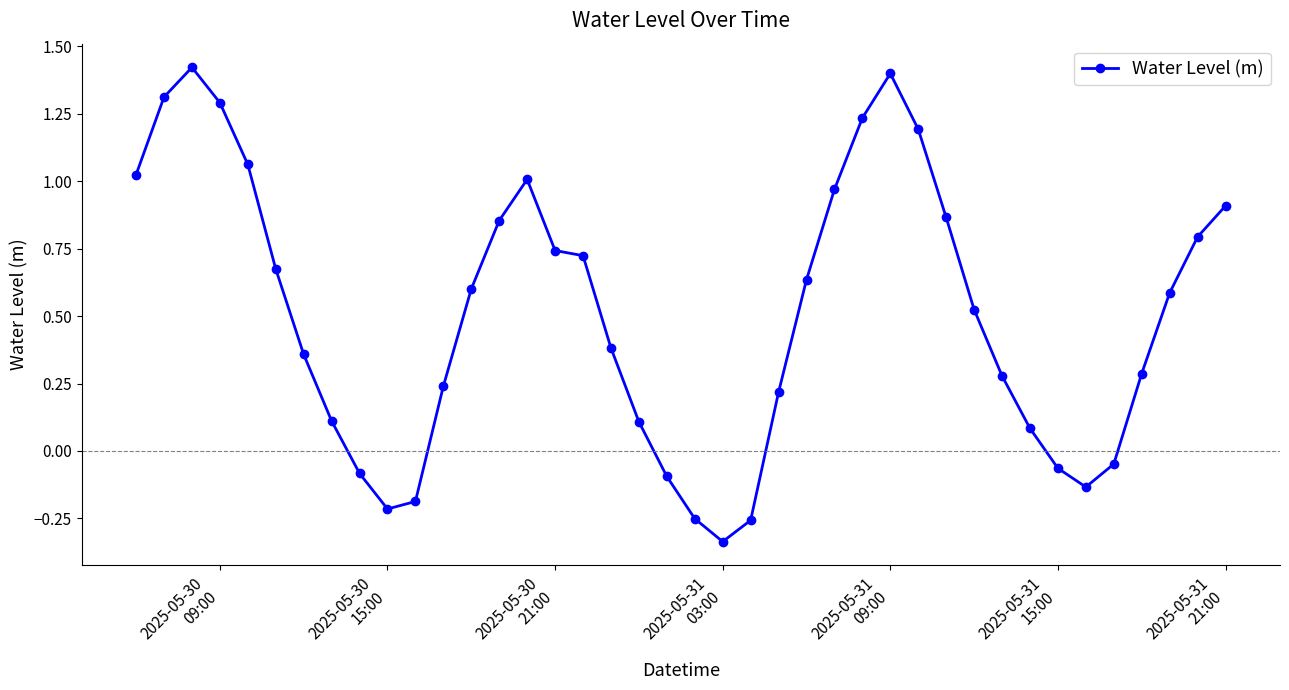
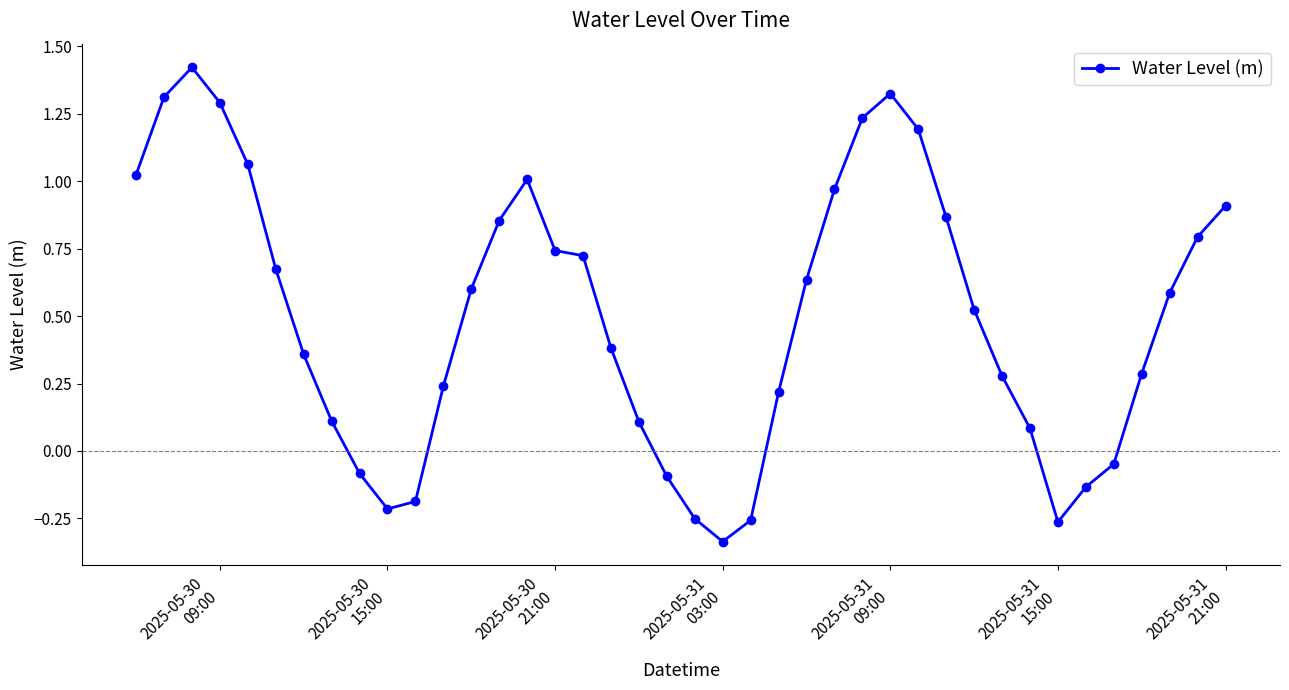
2025-05-31 09:00: 1.40 -> 1.33
2025-05-31 15:00: -0.06 -> -0.26
